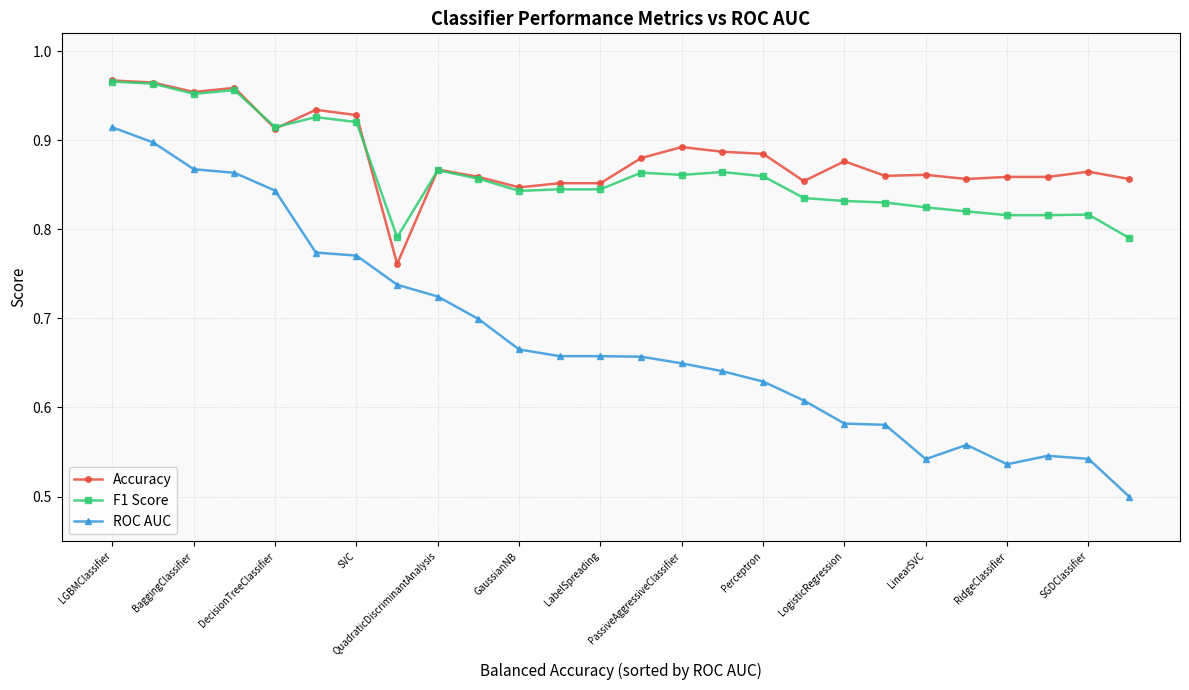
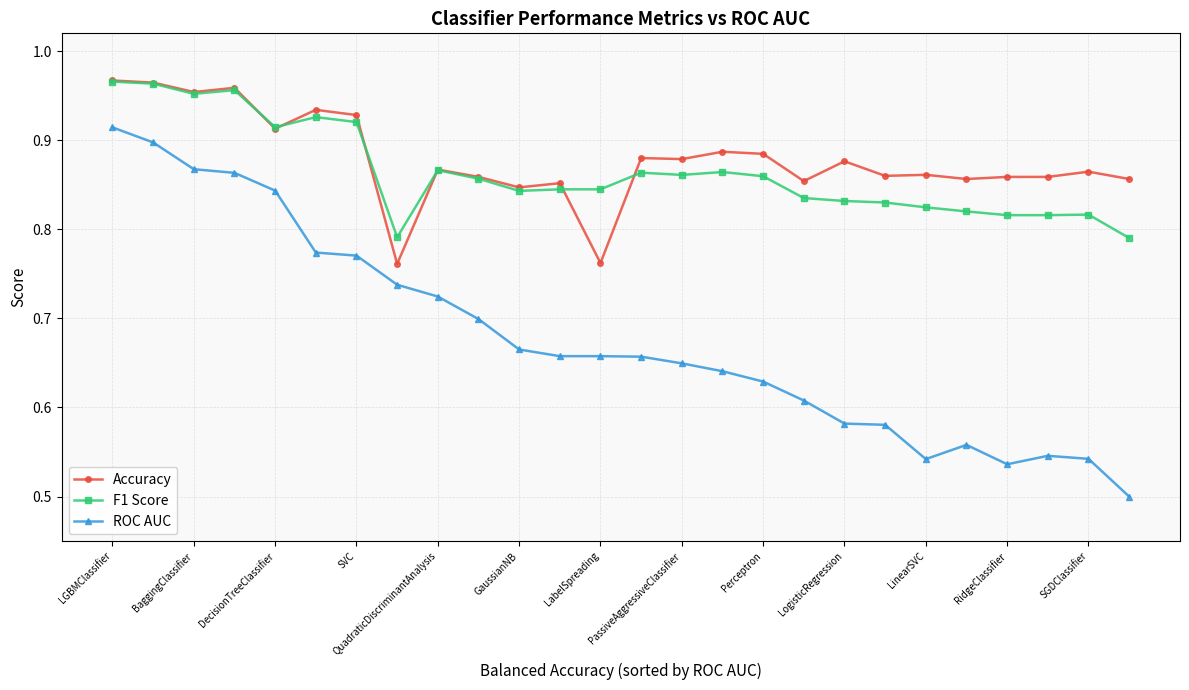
Accuracy, LabelSpreading: 0.85 -> 0.76
Accuracy, PassiveAggressiveClassifier: 0.89 -> 0.88
